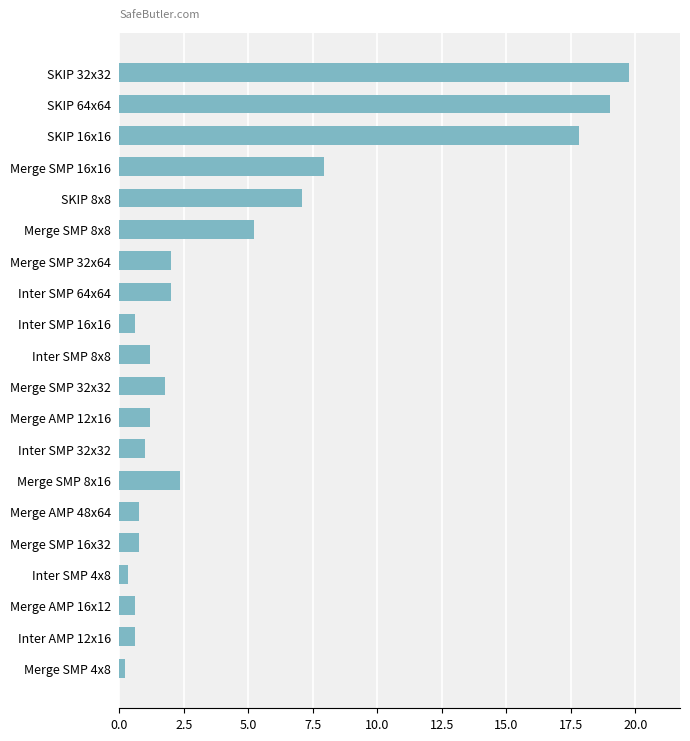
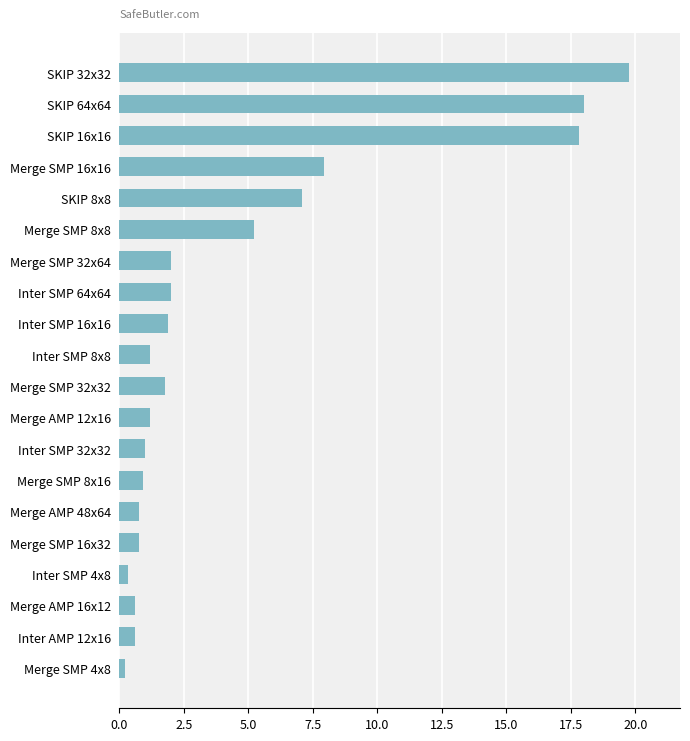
SKIP 64x64: 19 -> 18
Inter SMP 16x16: 0.6 -> 1.9
Merge SMP 8x16: 2.3 -> 0.9
